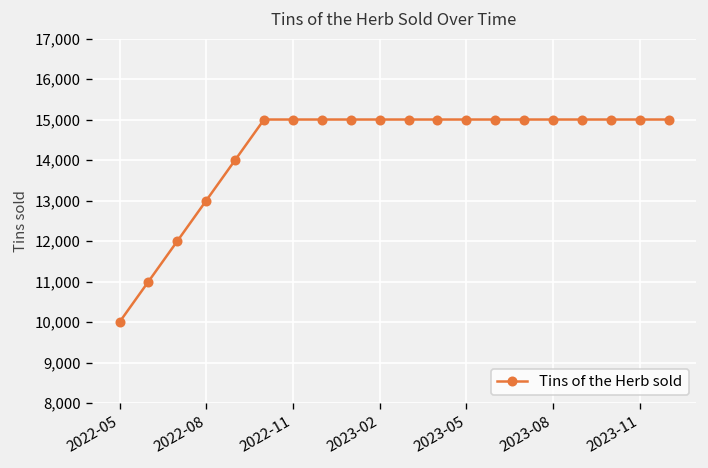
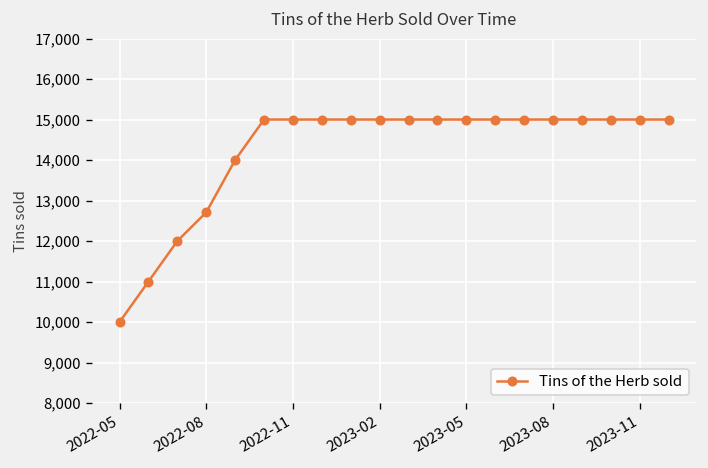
2022-08: 13,000 -> 12,700
